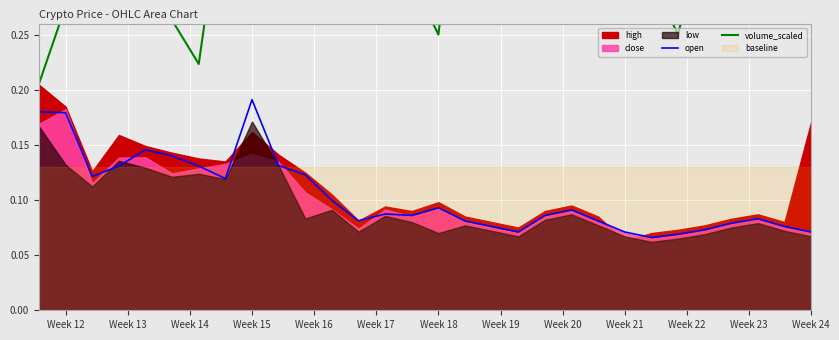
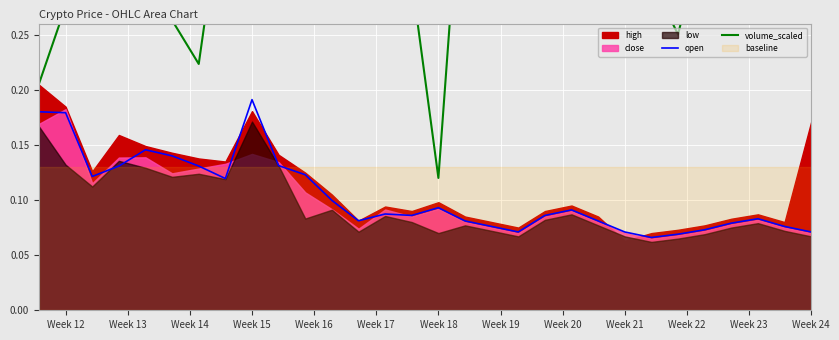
high, Week 15: 0.162 -> 0.181
volume_scaled, Week 18: 0.25 -> 0.12
